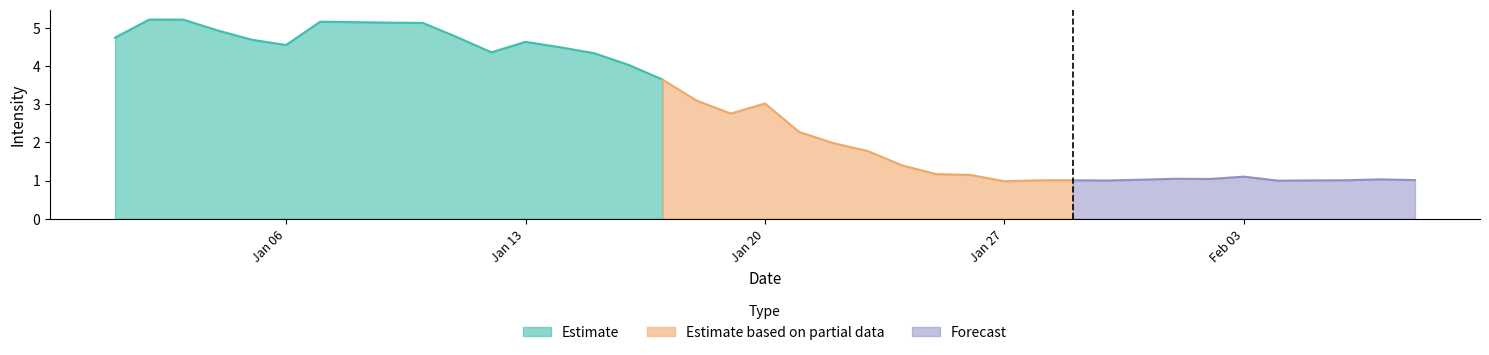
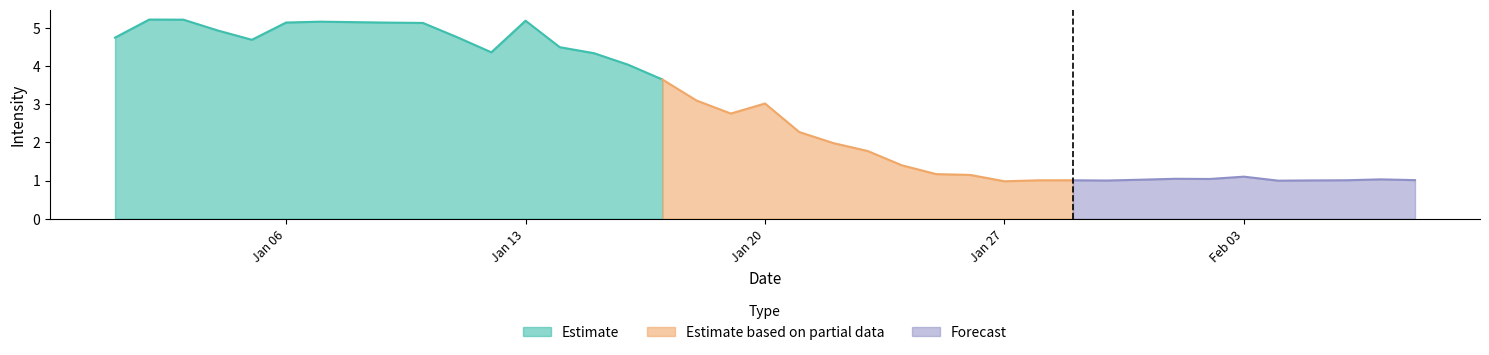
Estimate, Jan 06: 4.5 -> 5.1
Estimate, Jan 13: 4.6 -> 5.2
